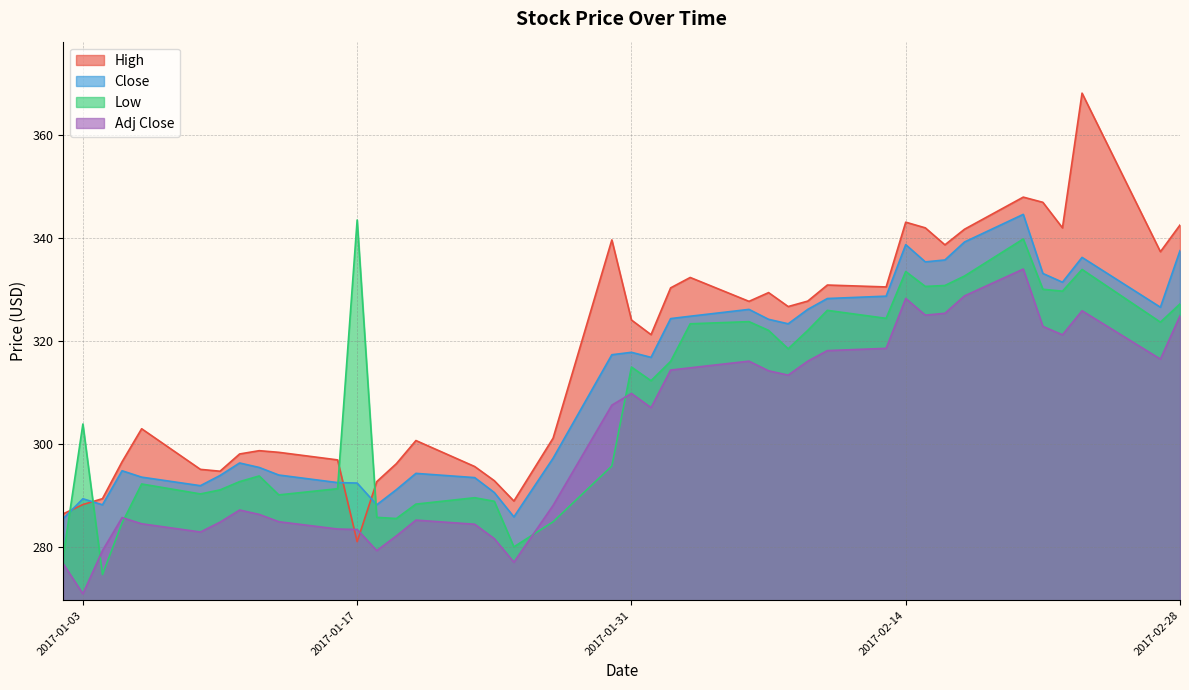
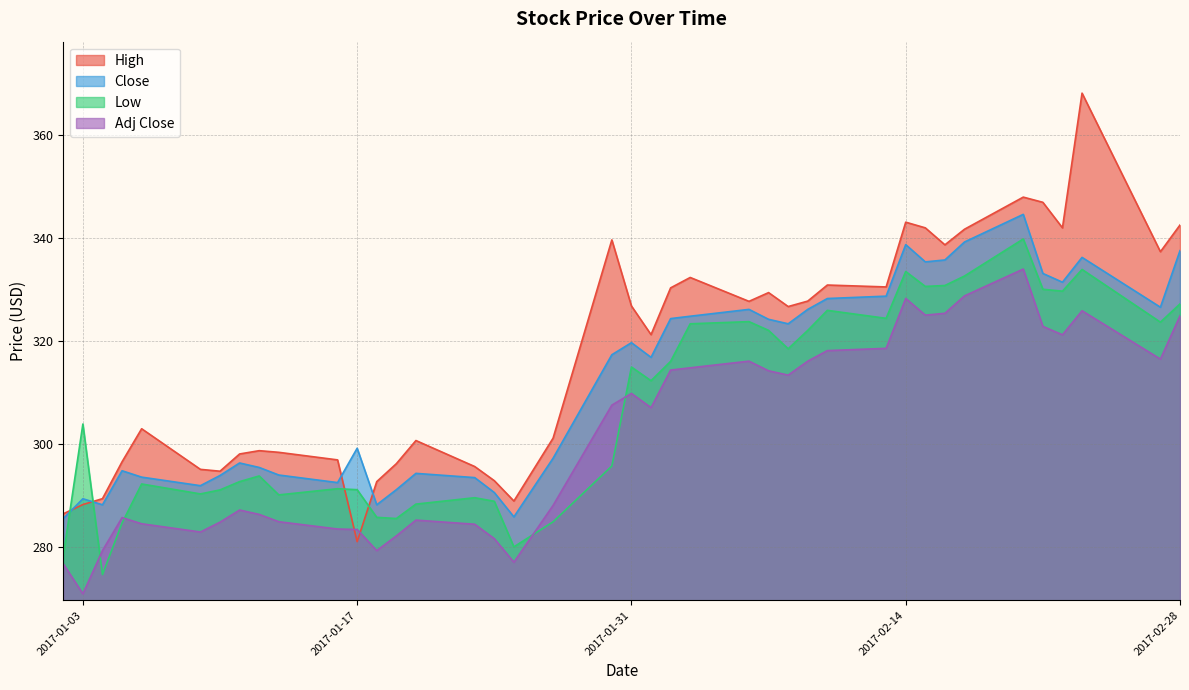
Close, 2017-01-17: 292 -> 299
Low, 2017-01-17: 344 -> 291
High, 2017-01-31: 324 -> 327
Close, 2017-01-31: 318 -> 320
